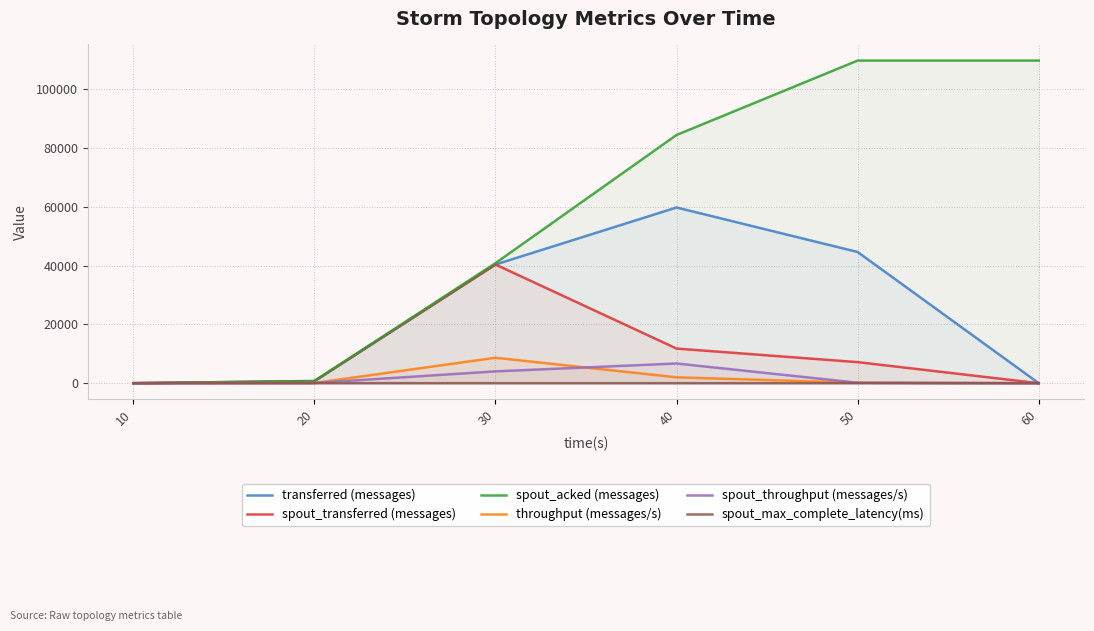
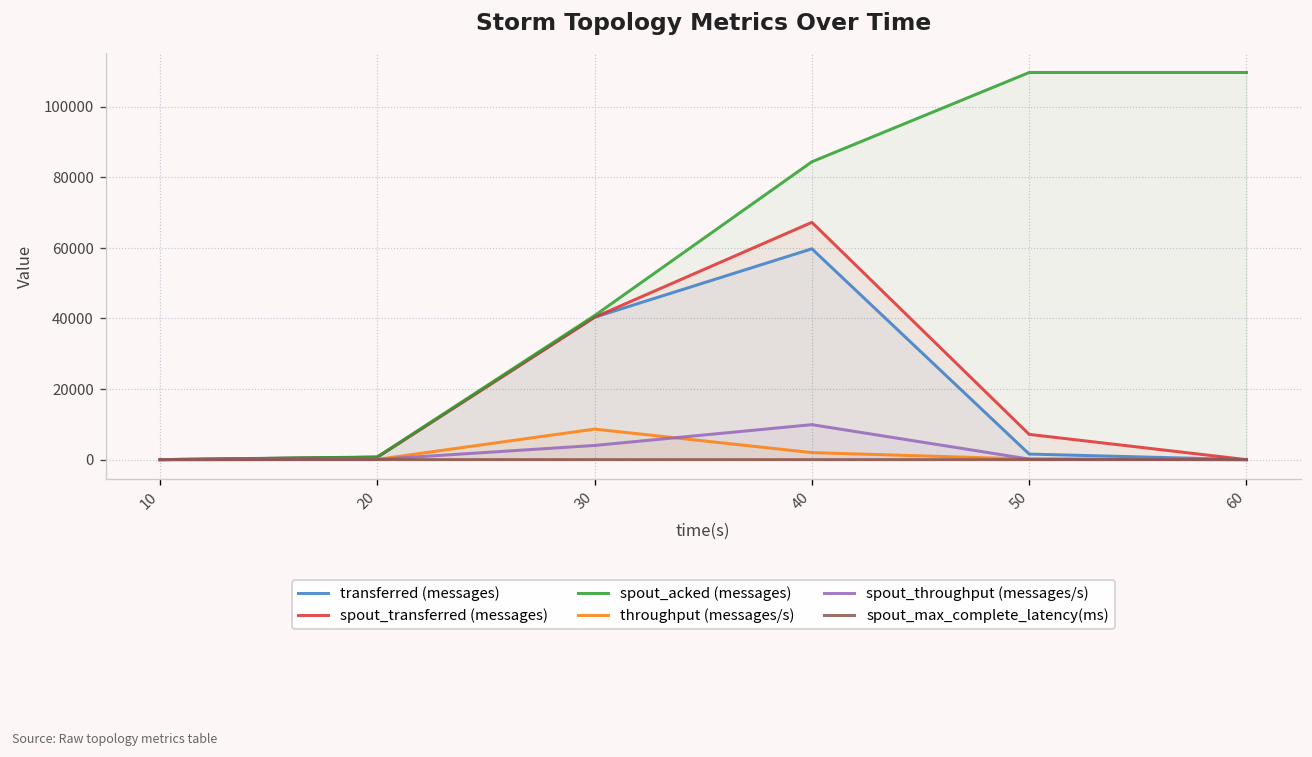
spout_transferred (messages), 40: 12000 -> 67000
spout_throughput (messages/s), 40: 7000 -> 10000
transferred (messages), 50: 45000 -> 2000
